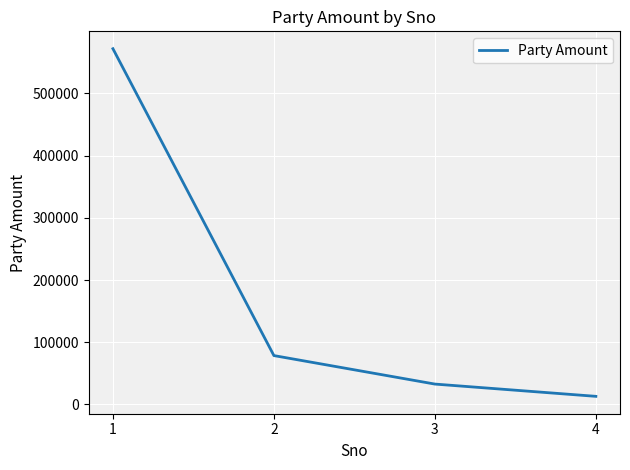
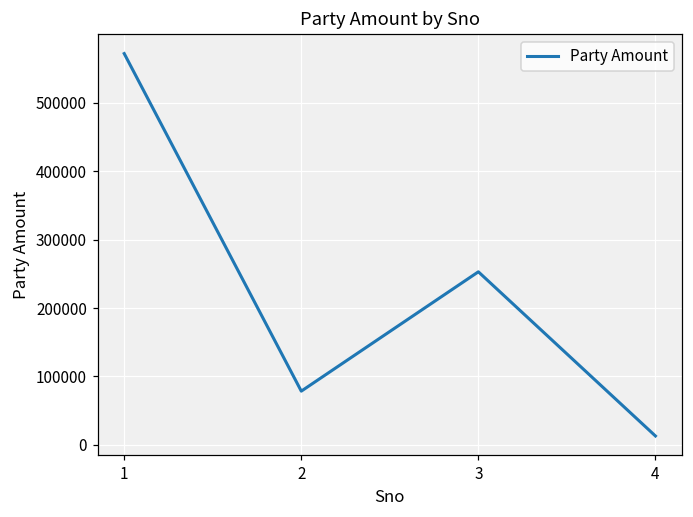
3: 30000 -> 250000
